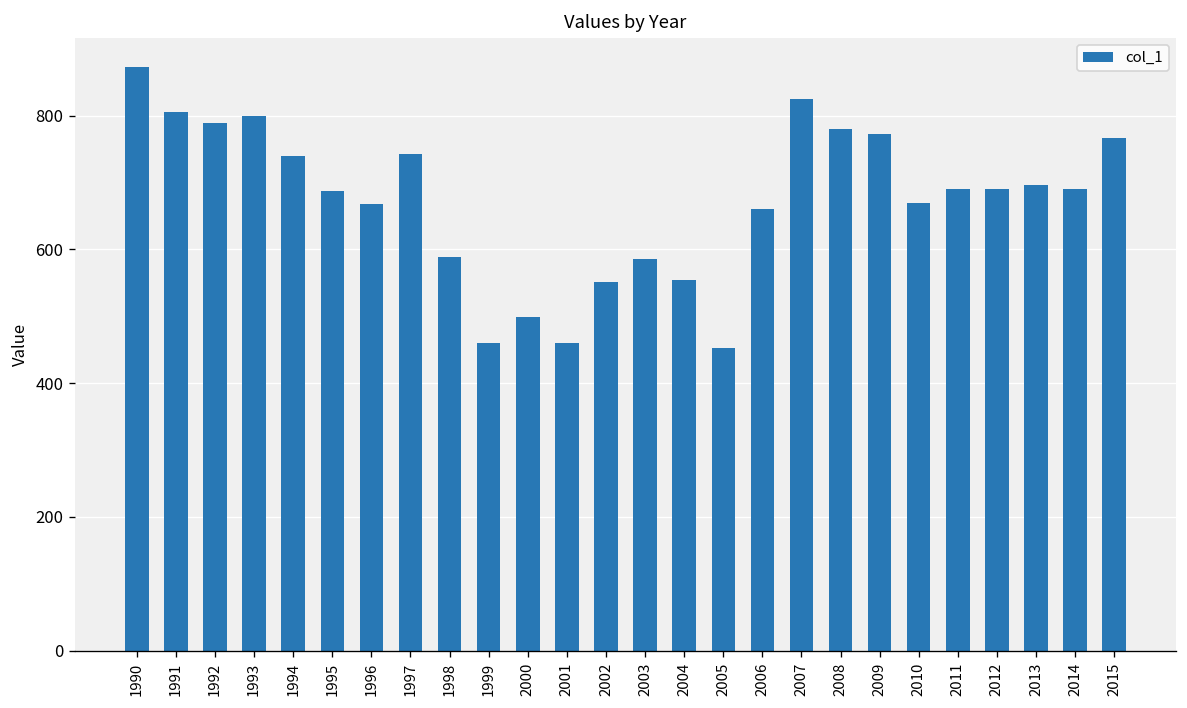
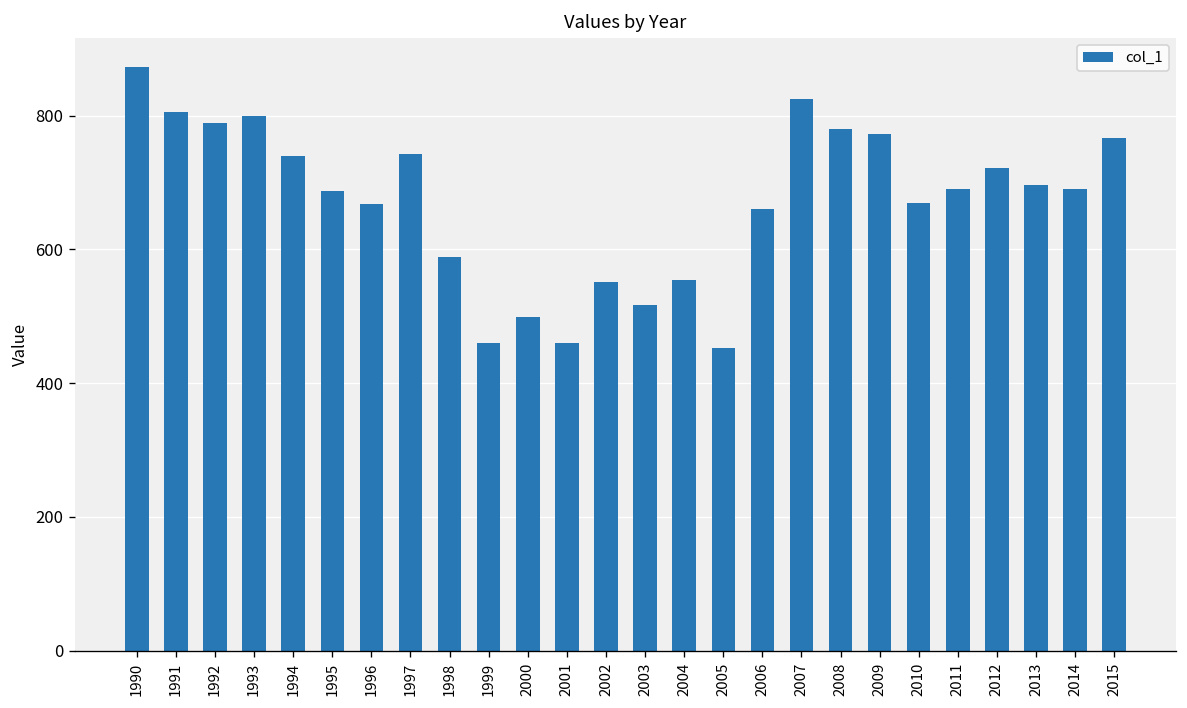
2003: 590 -> 520
2012: 690 -> 720
